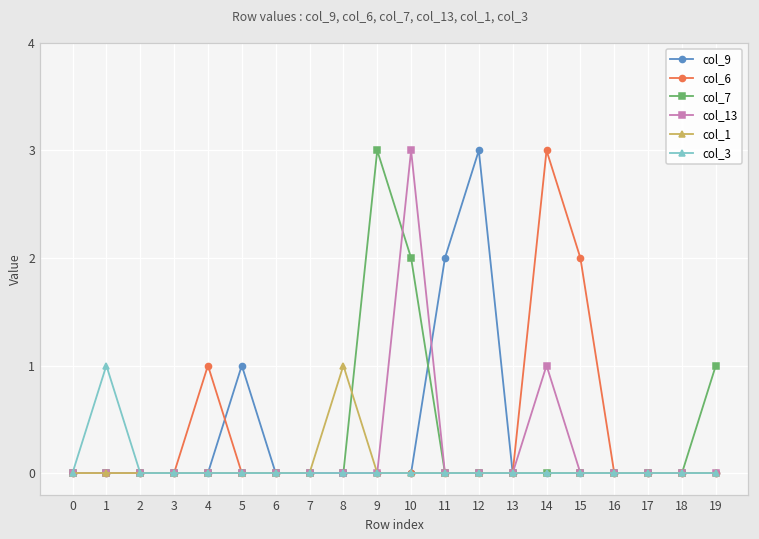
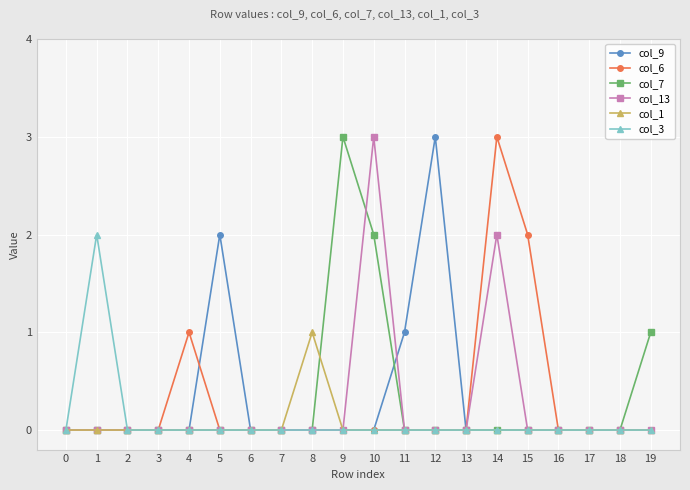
col_3, 1: 1 -> 2
col_9, 5: 1 -> 2
col_9, 11: 2 -> 1
col_13, 14: 1 -> 2
